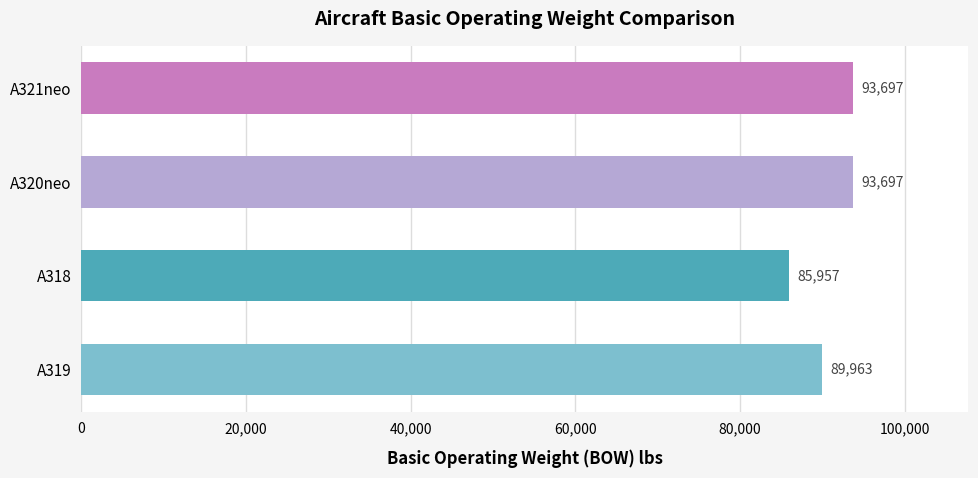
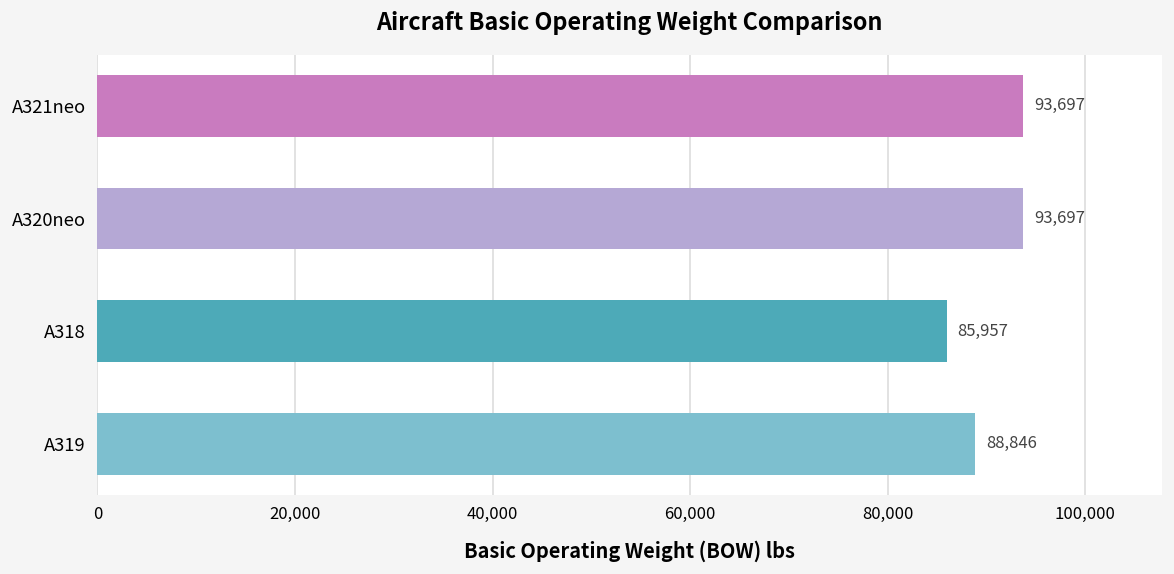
A319: 89,963 -> 88,846
